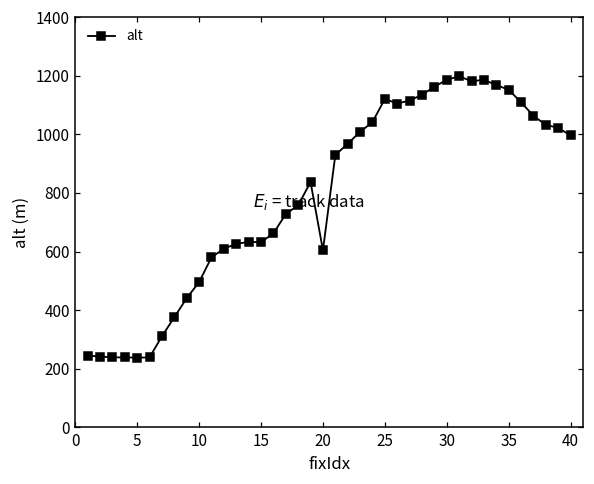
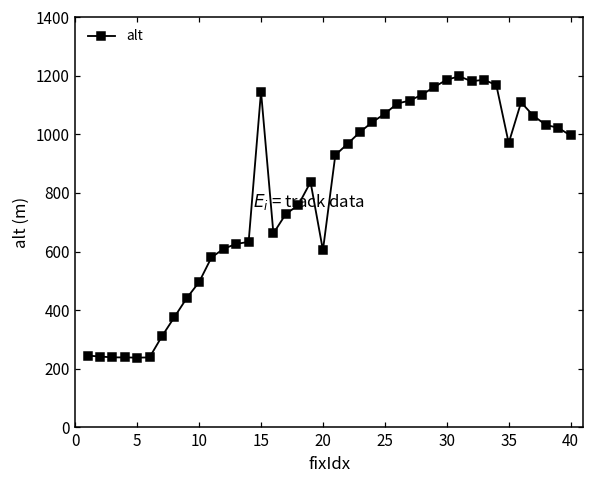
15: 630 -> 1150
25: 1120 -> 1070
35: 1150 -> 970
